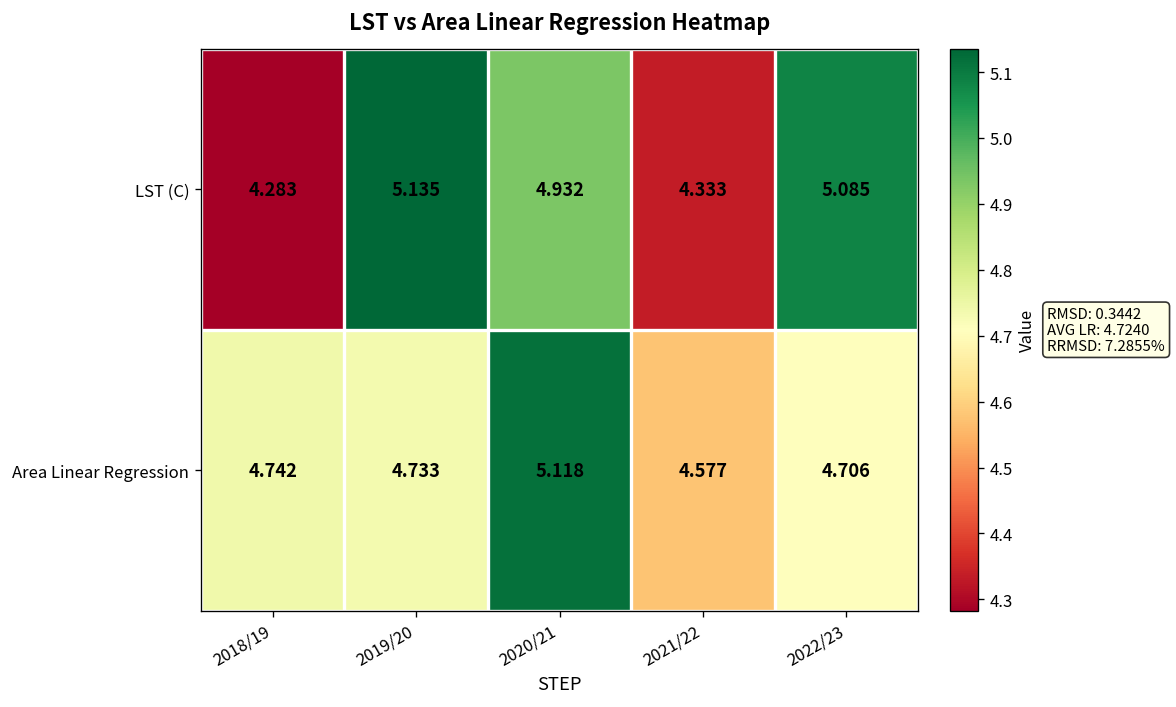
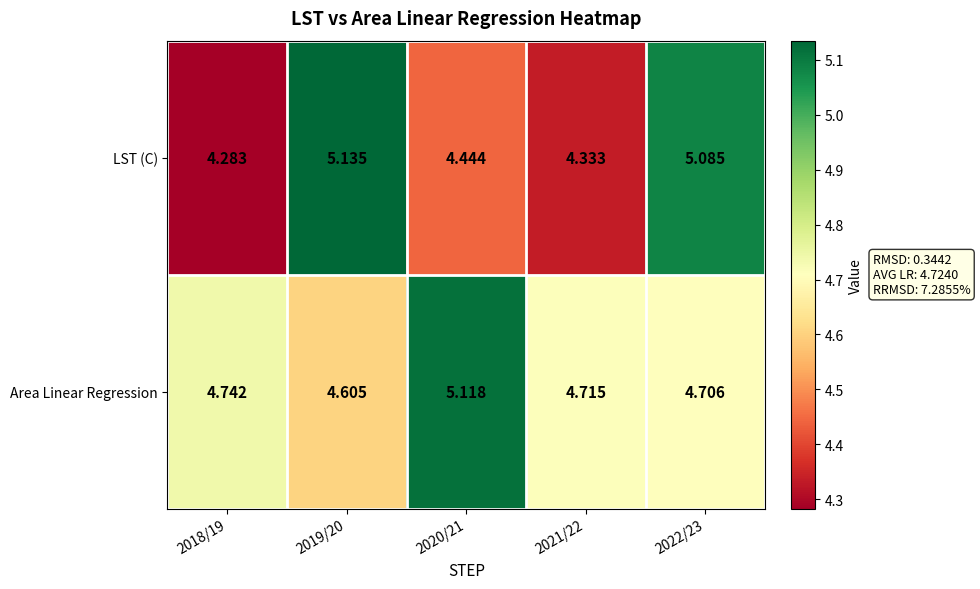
LST (C), 2020/21: 4.932 -> 4.444
Area Linear Regression, 2019/20: 4.733 -> 4.605
Area Linear Regression, 2021/22: 4.577 -> 4.715
